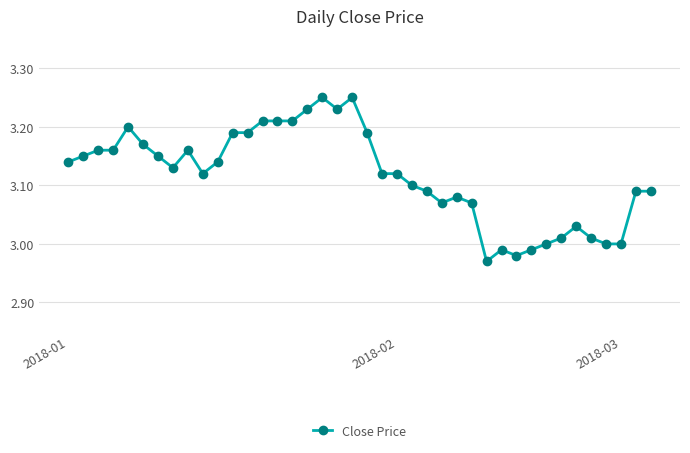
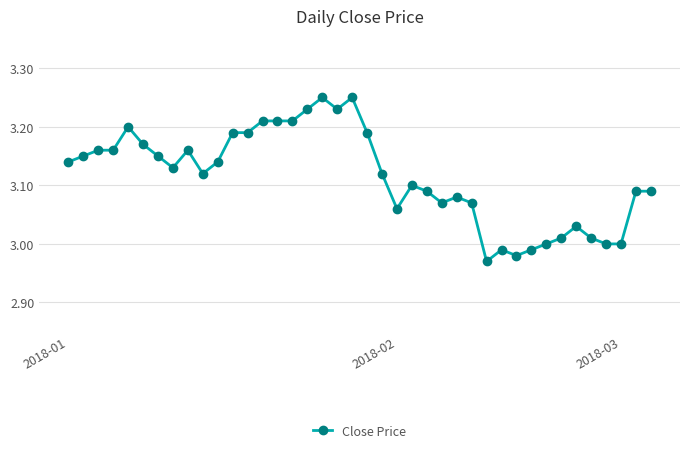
2018-02: 3.12 -> 3.06
